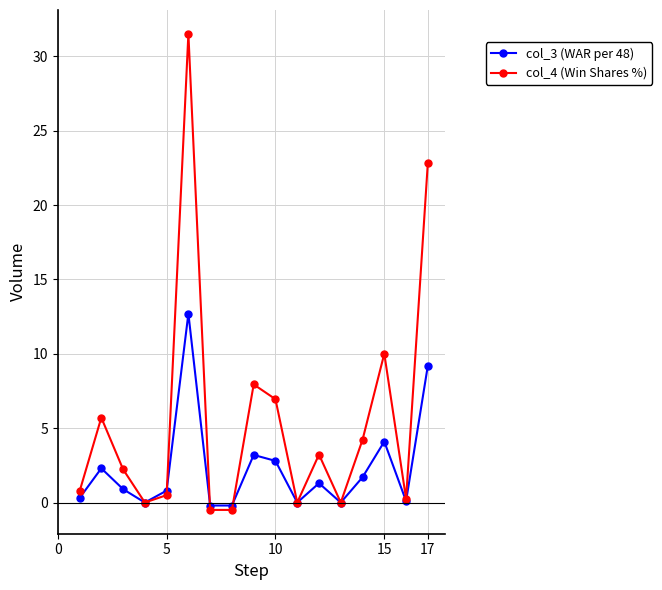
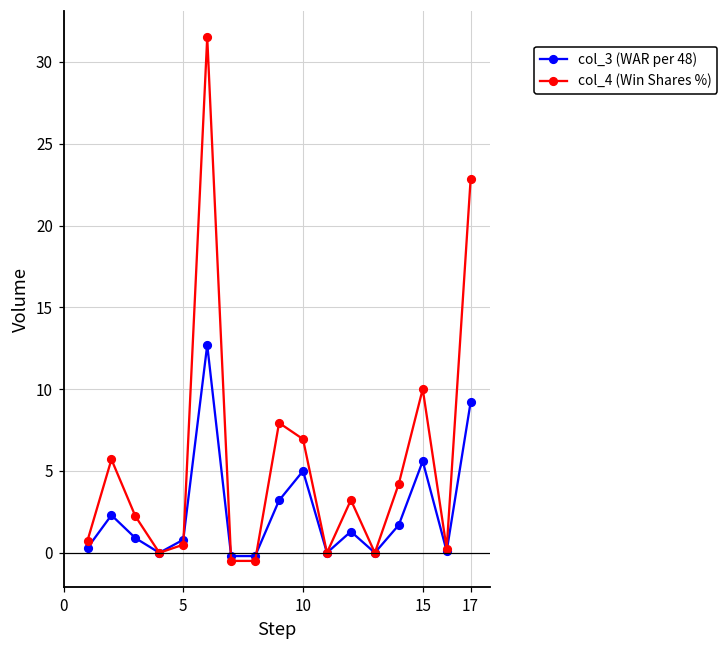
col_3 (WAR per 48), 10: 2.8 -> 5.0
col_3 (WAR per 48), 15: 4.1 -> 5.6
